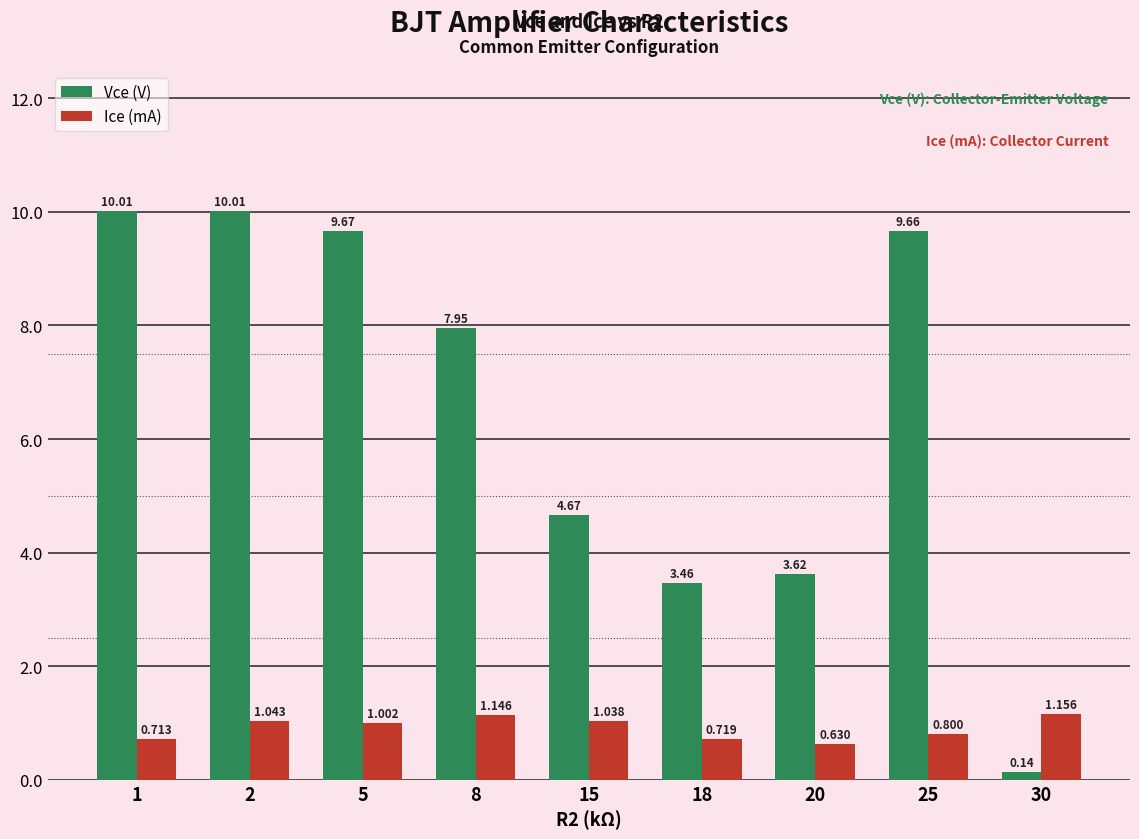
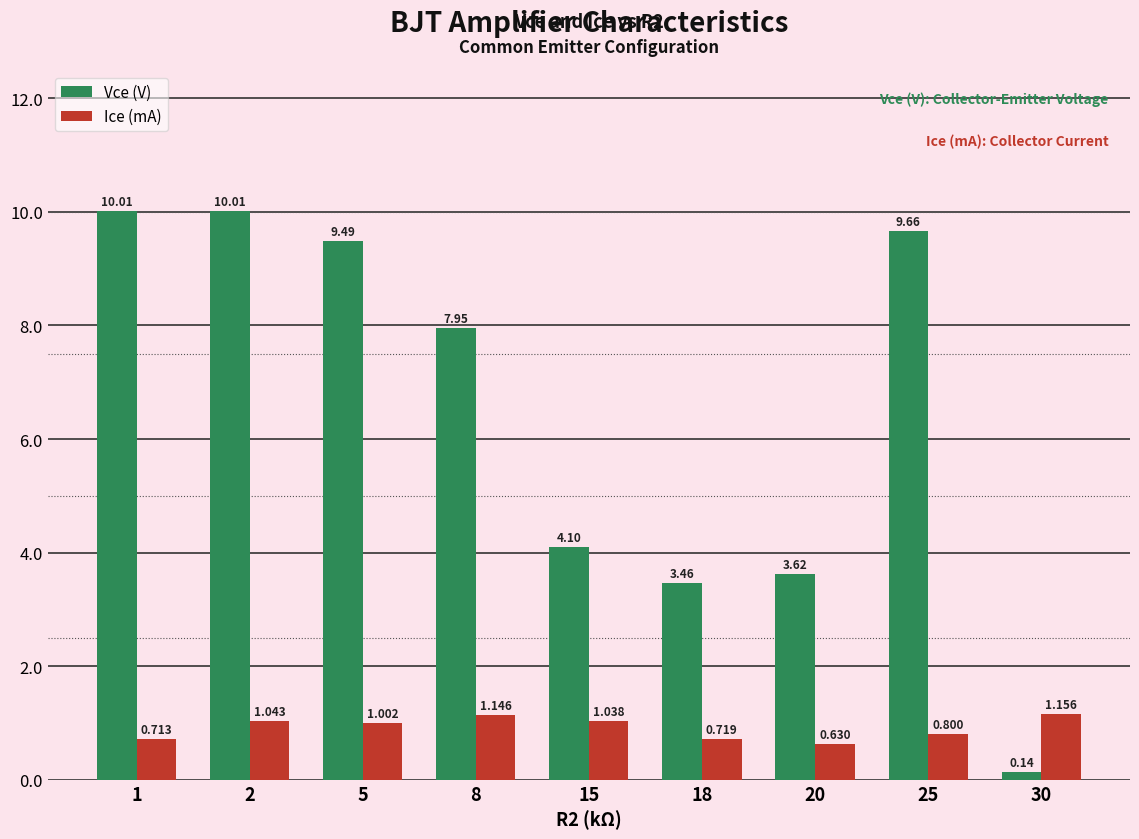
Vce (V), 5: 9.67 -> 9.49
Vce (V), 15: 4.67 -> 4.10
